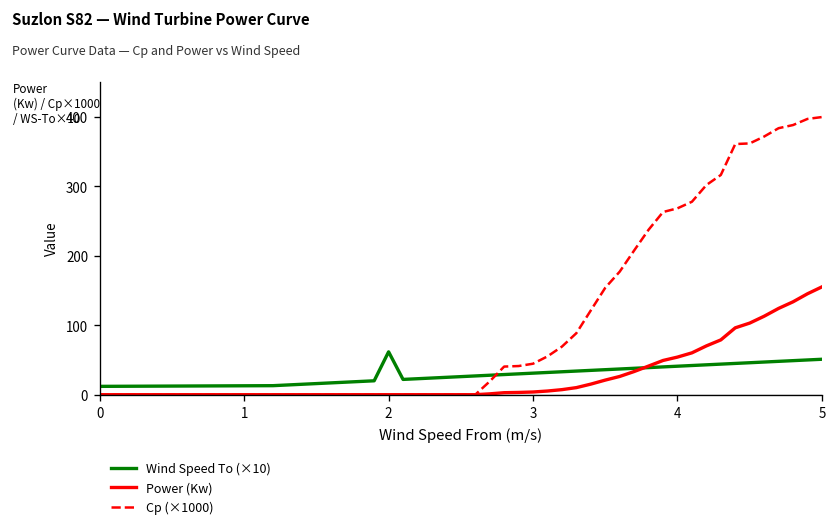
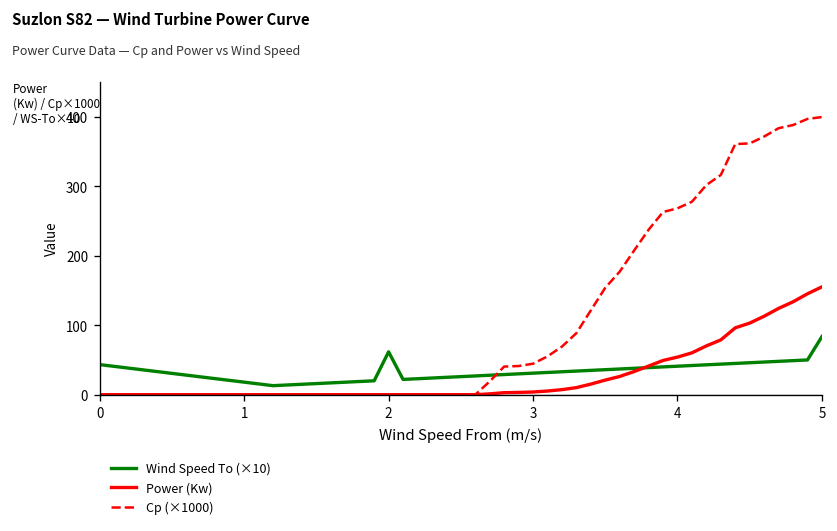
Wind Speed To (×10), 0: 10 -> 40
Wind Speed To (×10), 5: 50 -> 80
